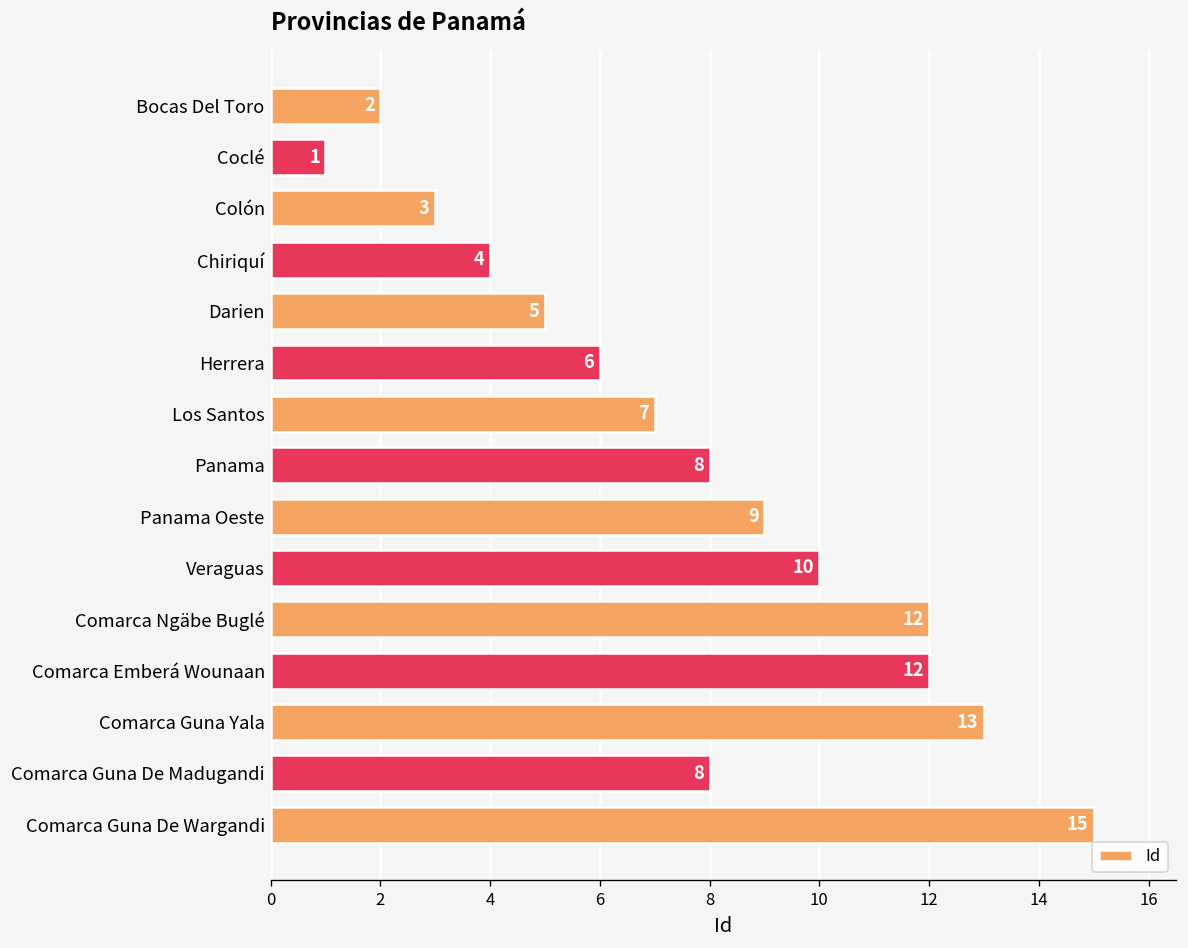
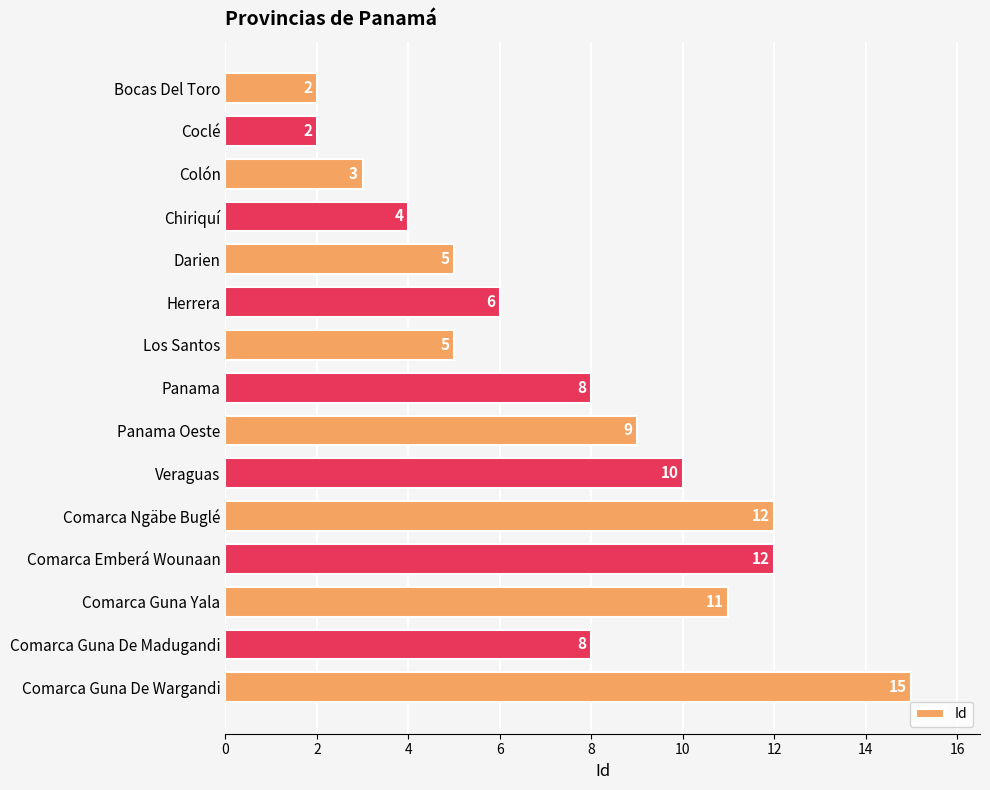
Coclé: 1 -> 2
Los Santos: 7 -> 5
Comarca Guna Yala: 13 -> 11
